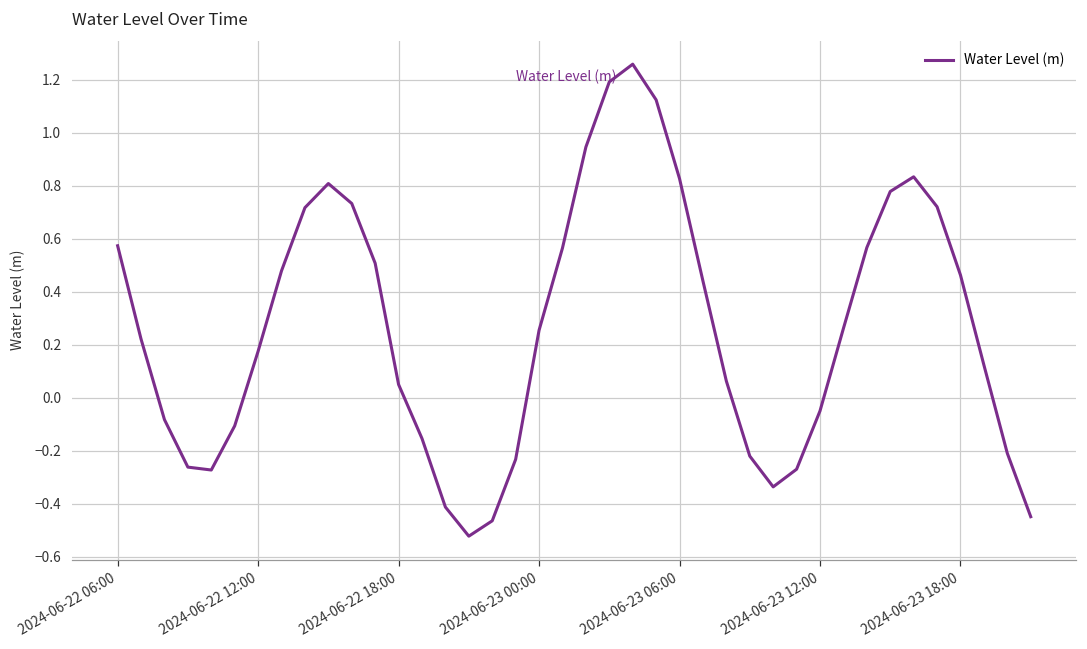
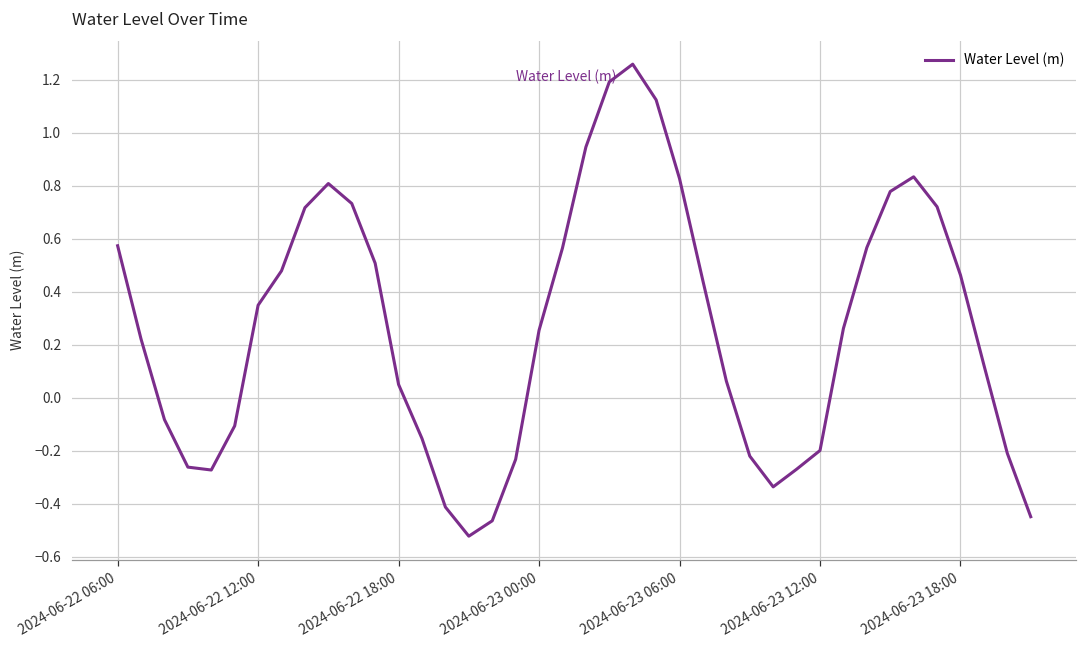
2024-06-22 12:00: 0.18 -> 0.35
2024-06-23 12:00: -0.05 -> -0.20
